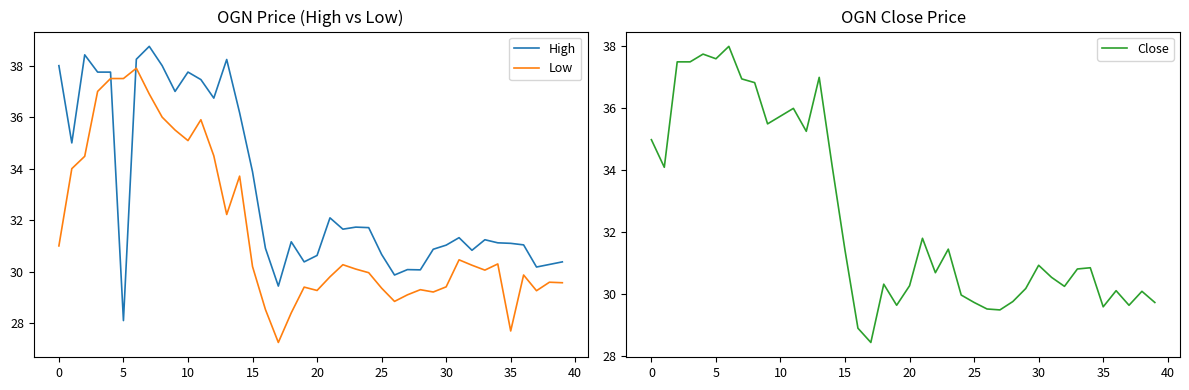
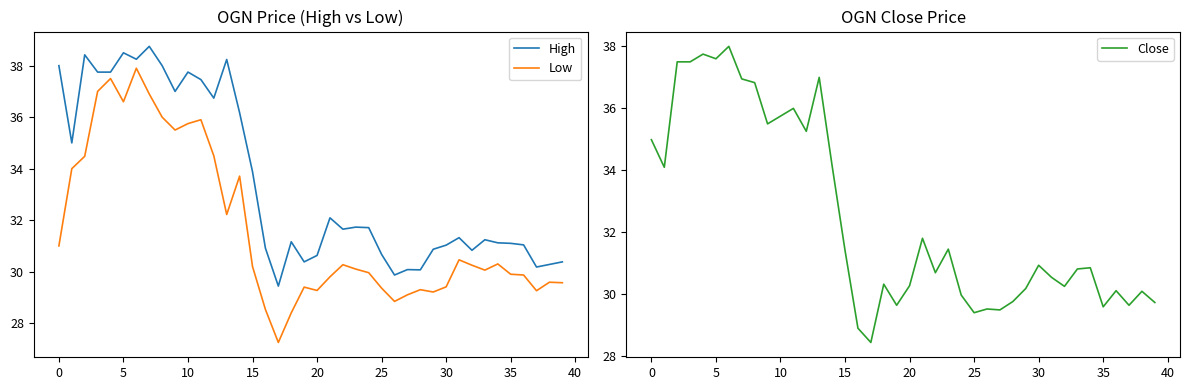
OGN Price (High vs Low), High, 5: 28.1 -> 38.5
OGN Price (High vs Low), Low, 5: 37.5 -> 36.6
OGN Price (High vs Low), Low, 10: 35.1 -> 35.8
OGN Price (High vs Low), Low, 35: 27.7 -> 29.9
OGN Close Price, 25: 29.7 -> 29.4
